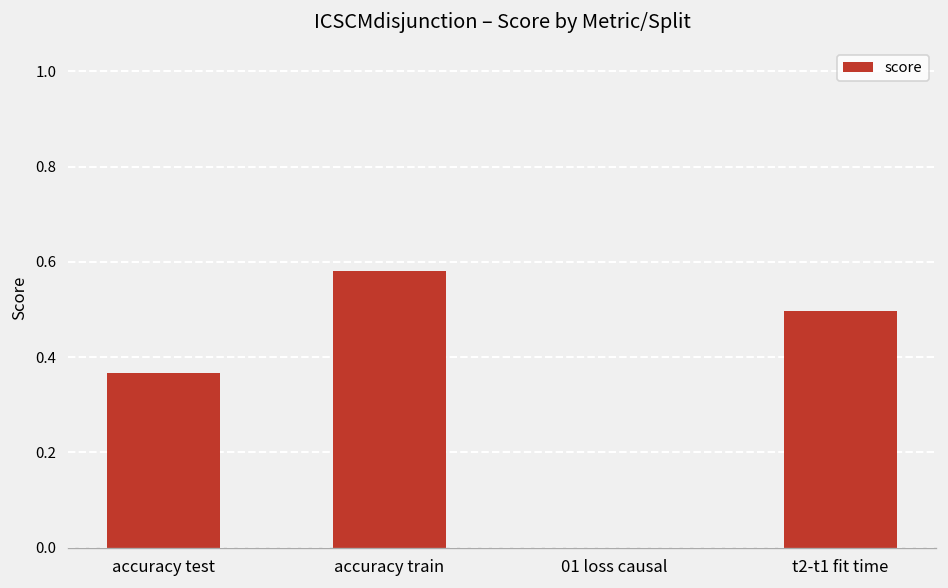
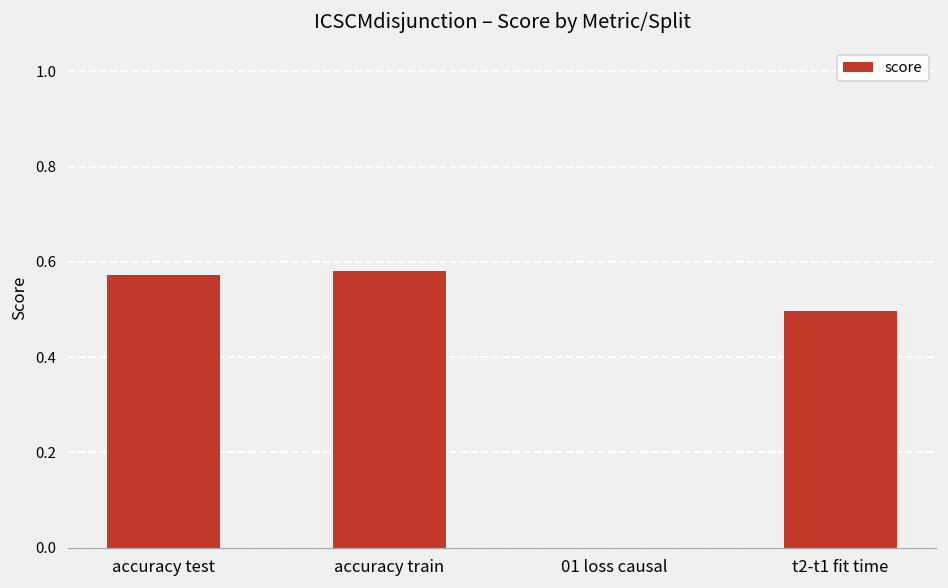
accuracy test: 0.37 -> 0.57
